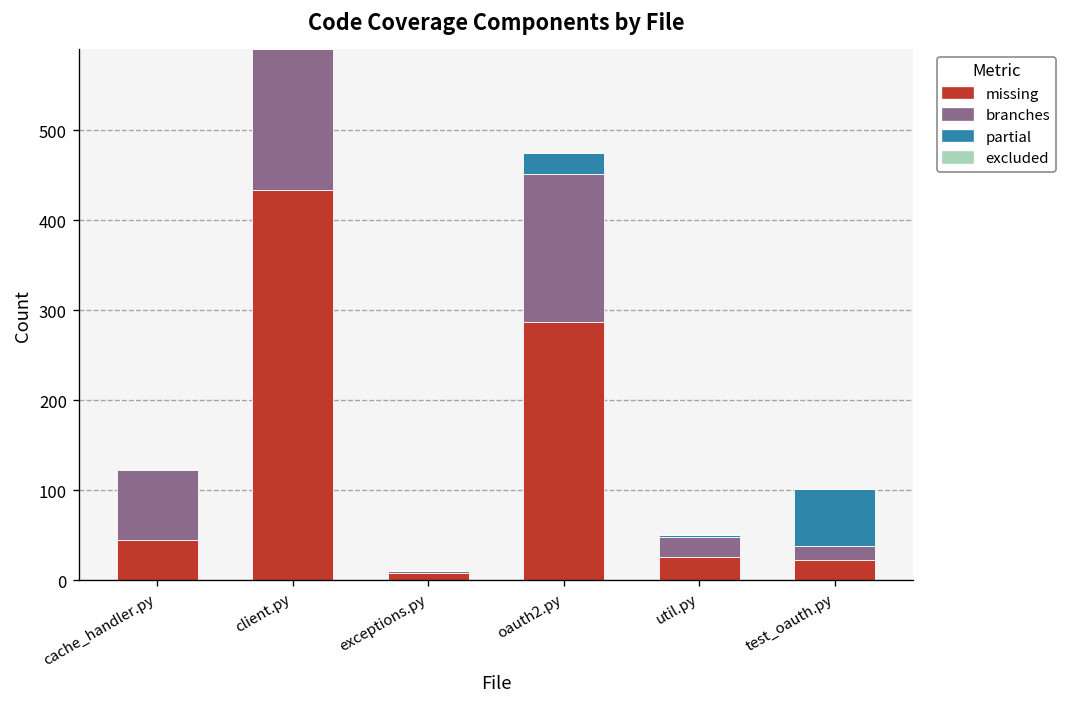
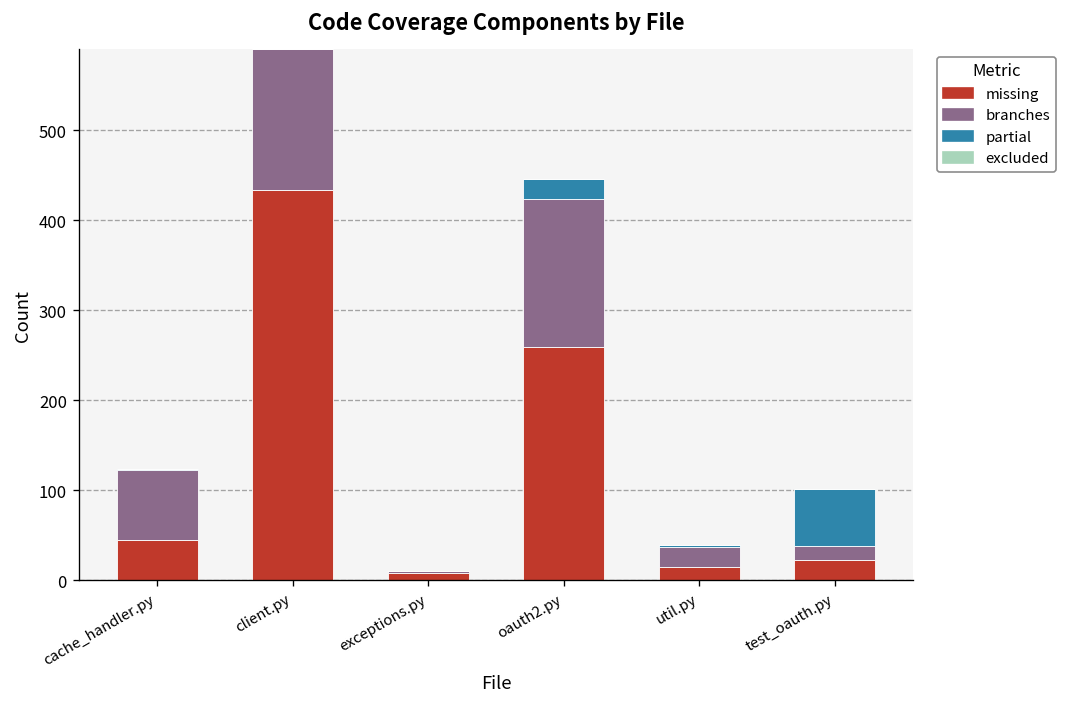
missing, oauth2.py: 290 -> 260
missing, util.py: 30 -> 20
